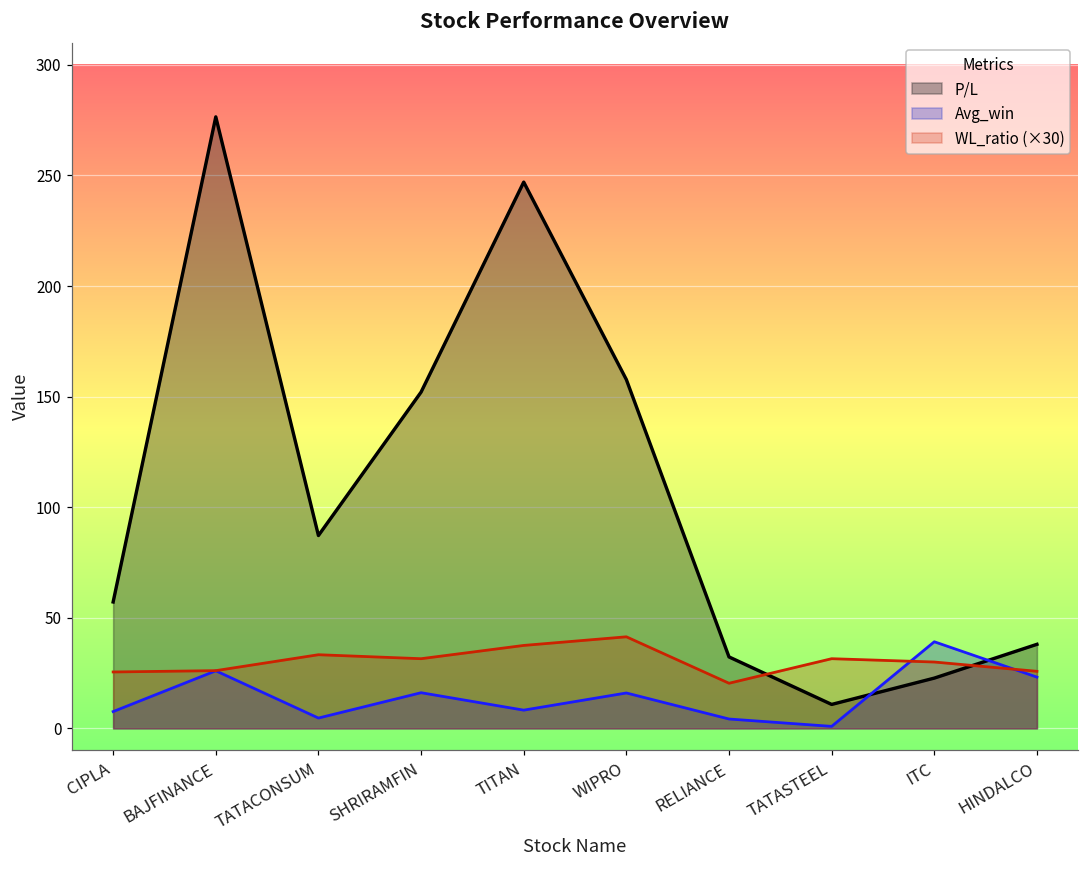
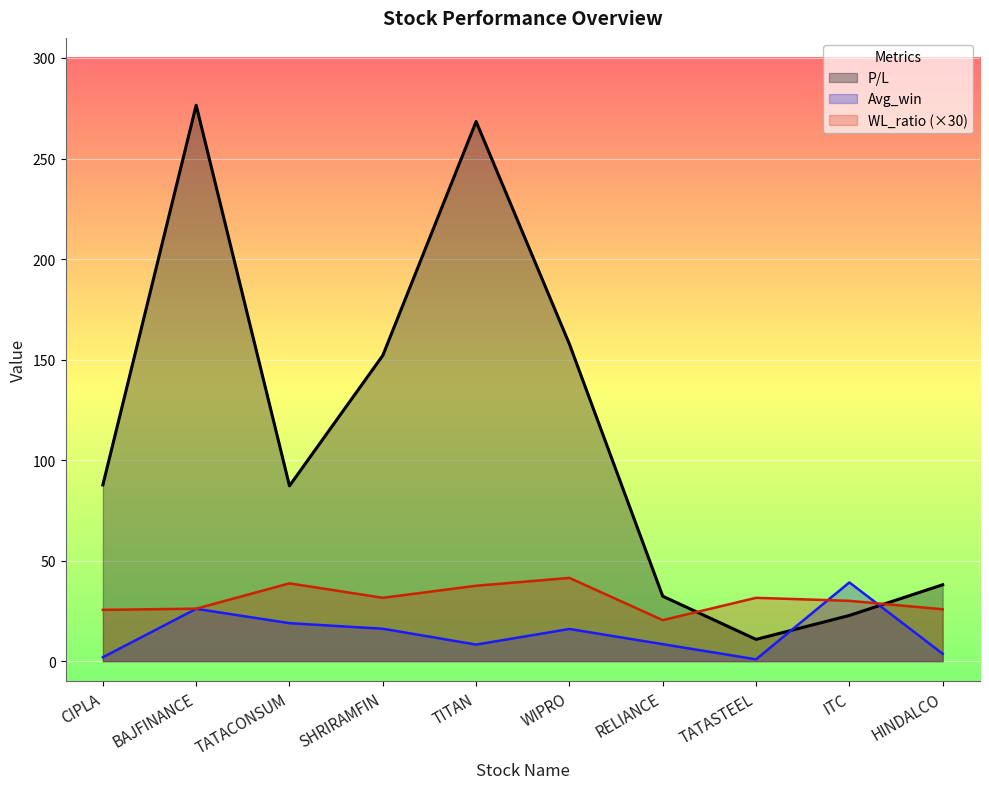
P/L, CIPLA: 57 -> 88
Avg_win, CIPLA: 8 -> 2
Avg_win, TATACONSUM: 5 -> 19
WL_ratio (×30), TATACONSUM: 33 -> 39
P/L, TITAN: 247 -> 268
Avg_win, RELIANCE: 4 -> 8
Avg_win, HINDALCO: 23 -> 4
